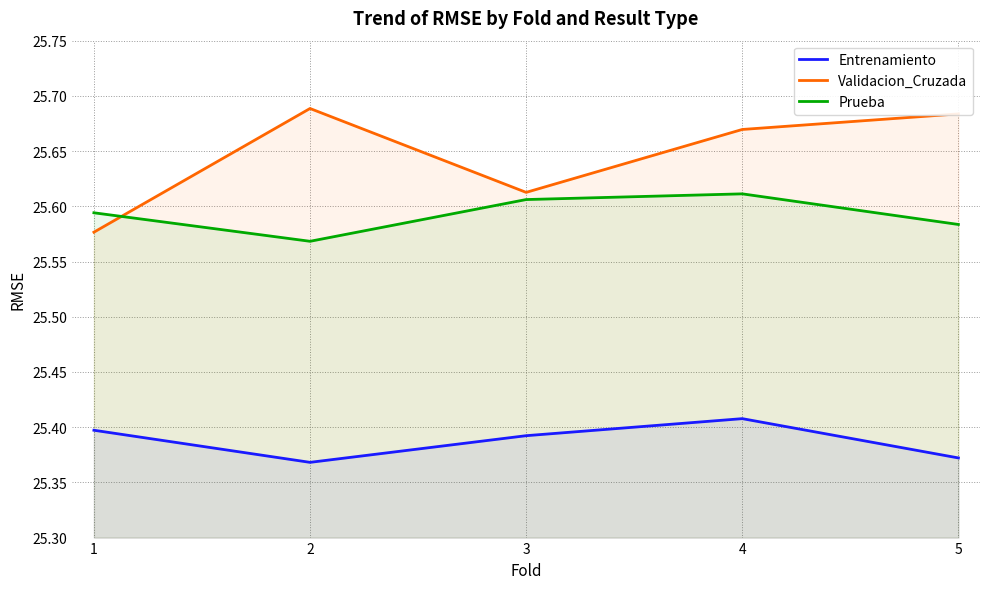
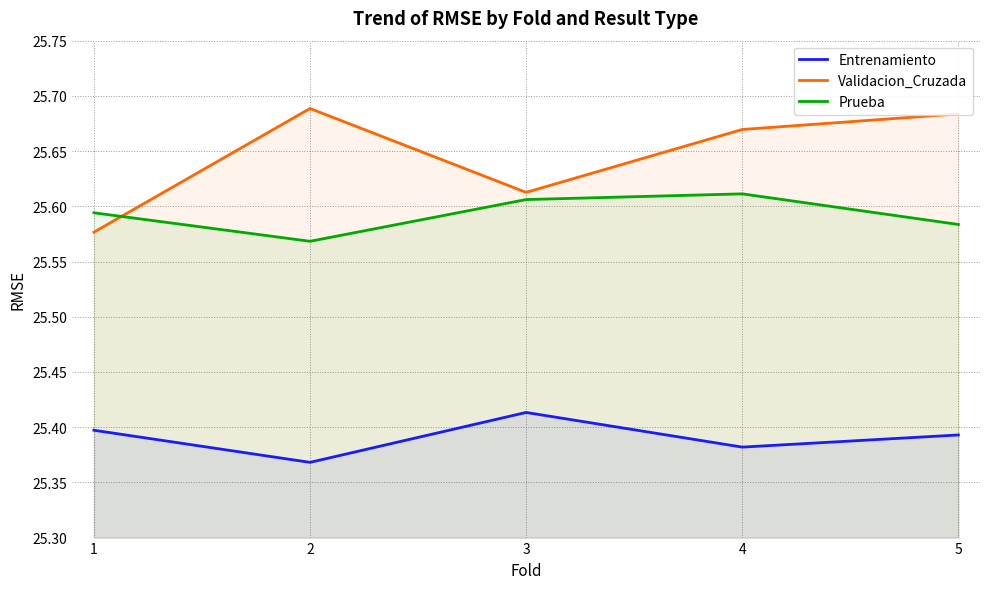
Entrenamiento, 3: 25.392 -> 25.413
Entrenamiento, 4: 25.408 -> 25.382
Entrenamiento, 5: 25.372 -> 25.393
